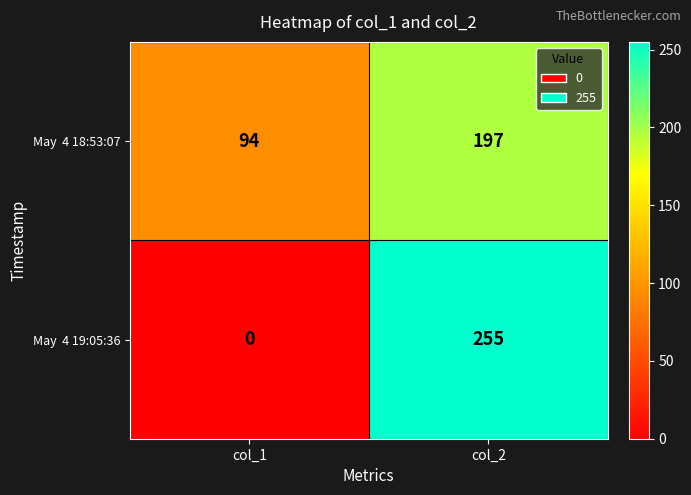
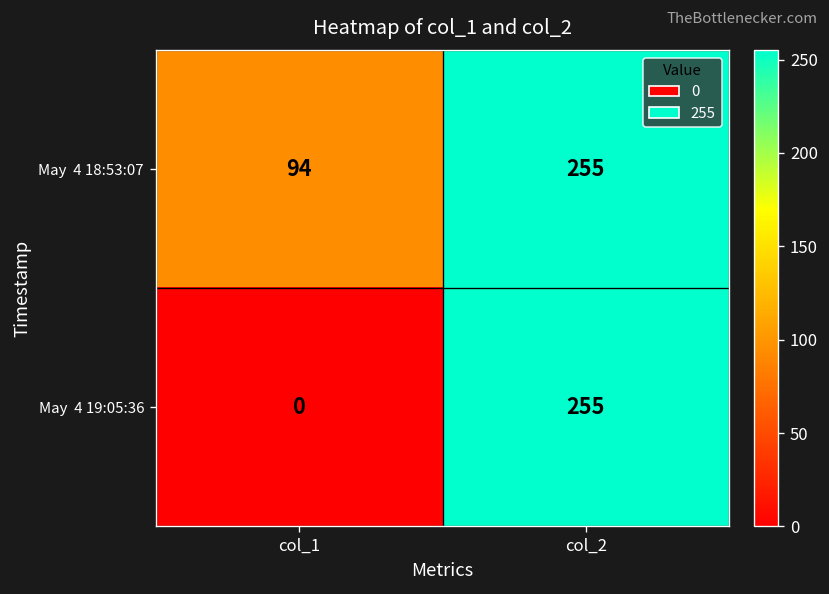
May 4 18:53:07, col_2: 197 -> 255
